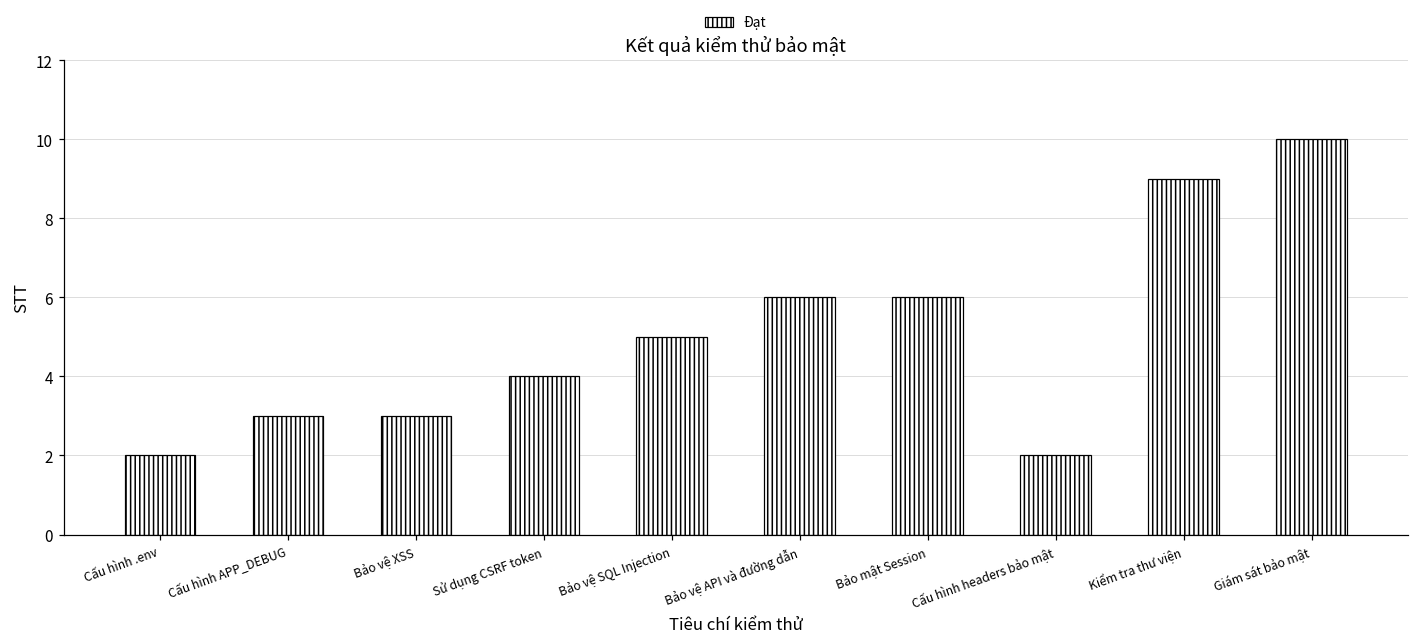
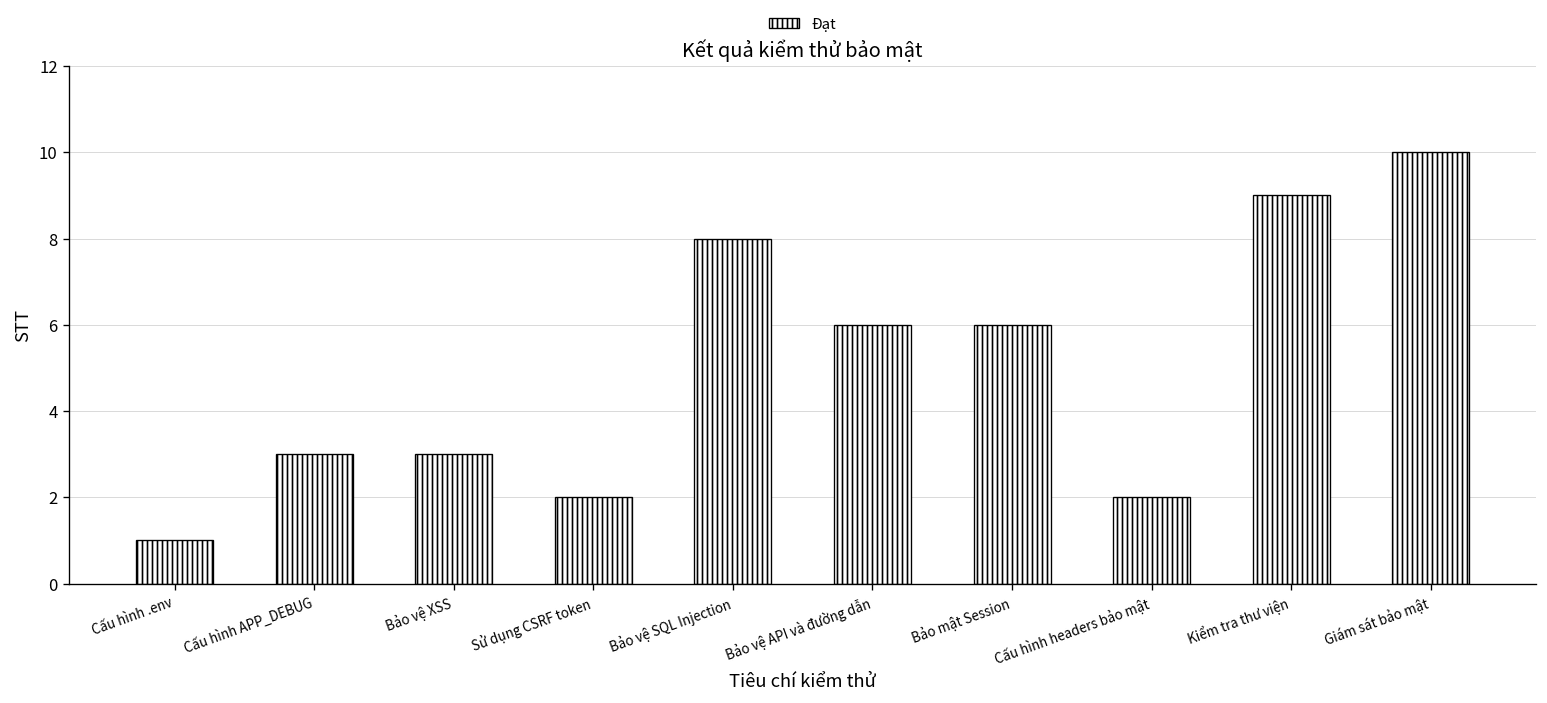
Cấu hình .env: 2 -> 1
Sử dụng CSRF token: 4 -> 2
Bảo vệ SQL Injection: 5 -> 8
